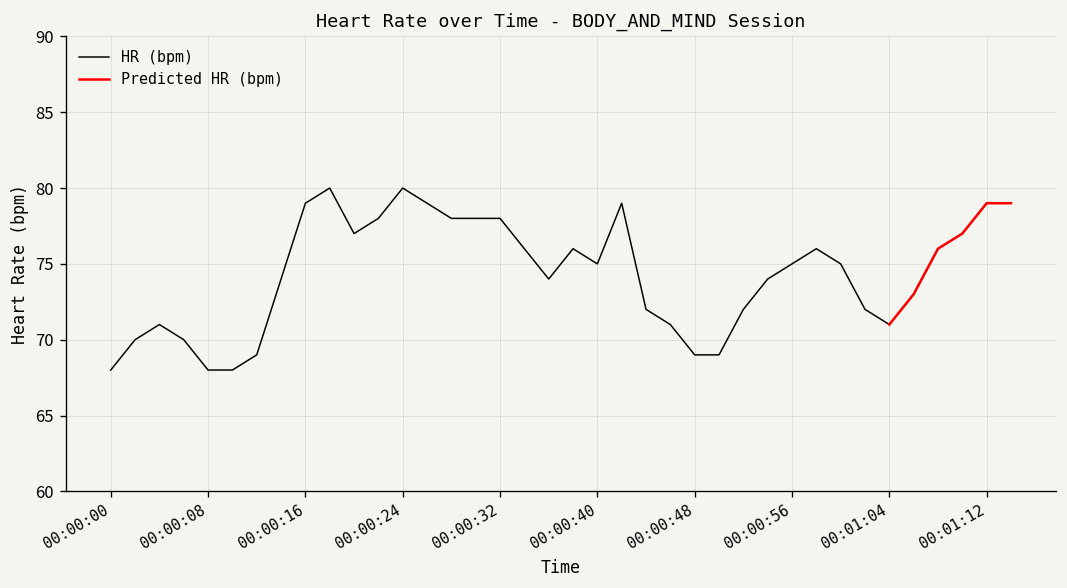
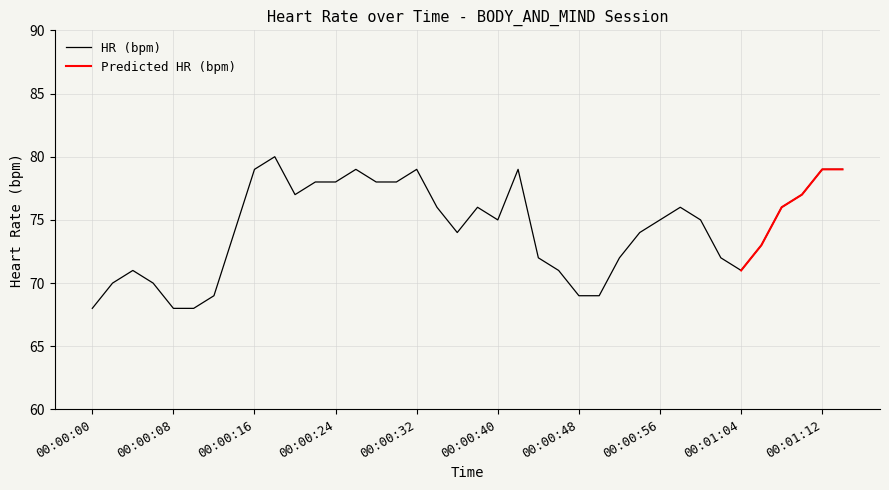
HR (bpm), 00:00:24: 80 -> 78
HR (bpm), 00:00:32: 78 -> 79
